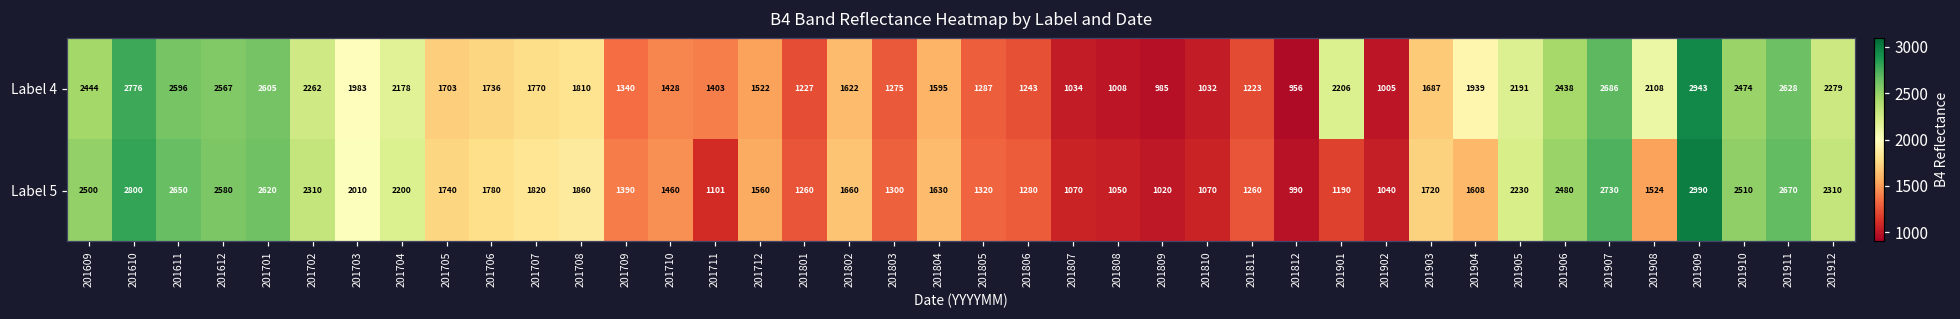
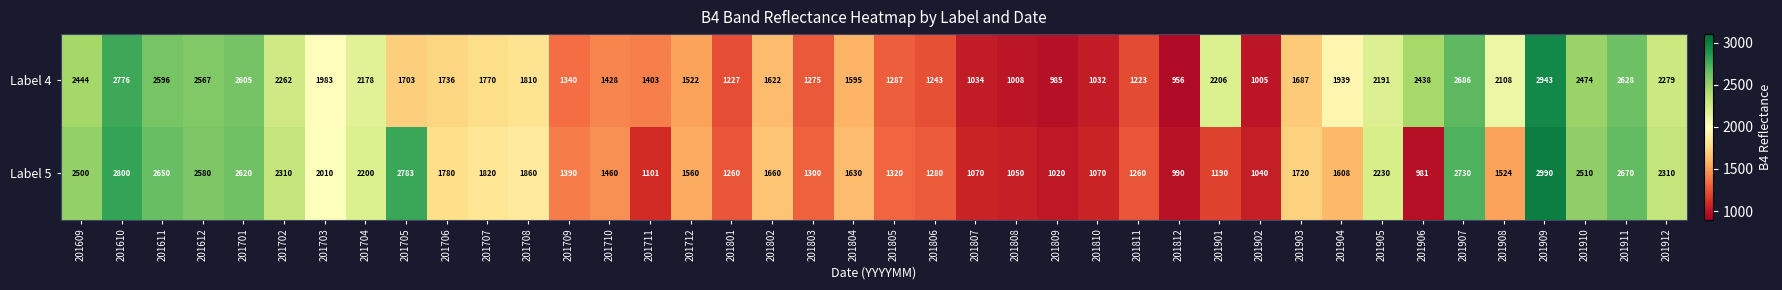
Label 5, 201705: 1740 -> 2783
Label 5, 201906: 2480 -> 981
